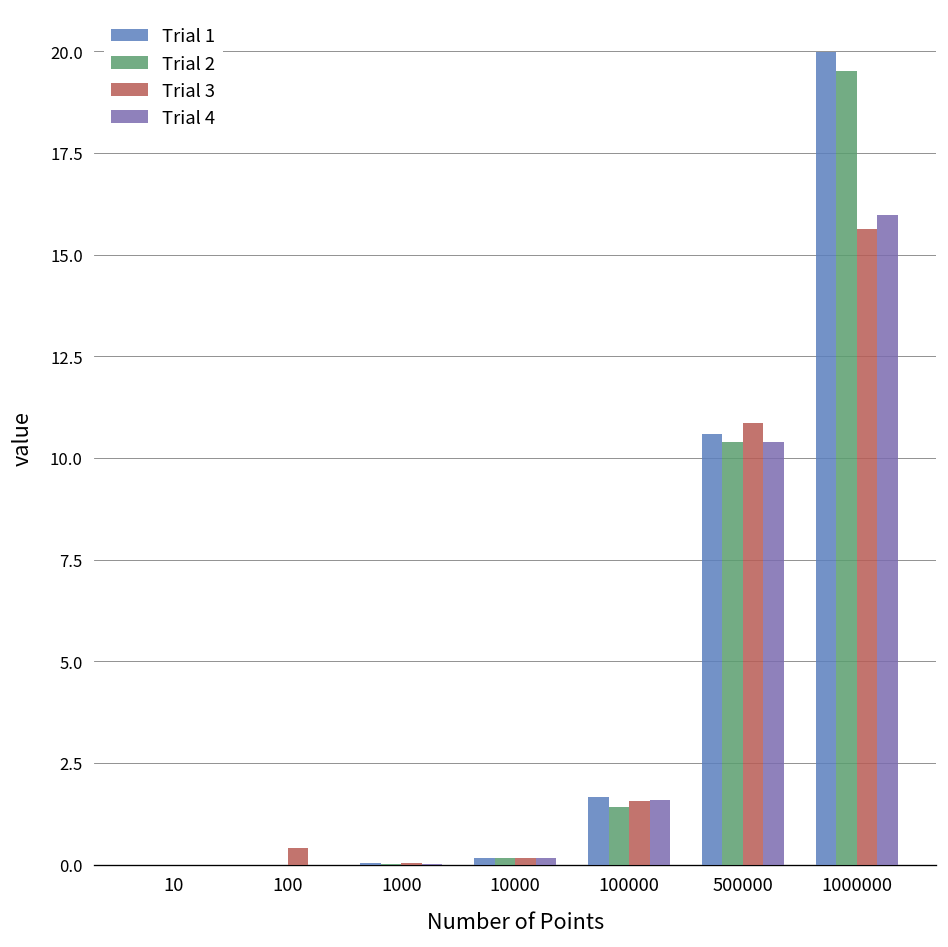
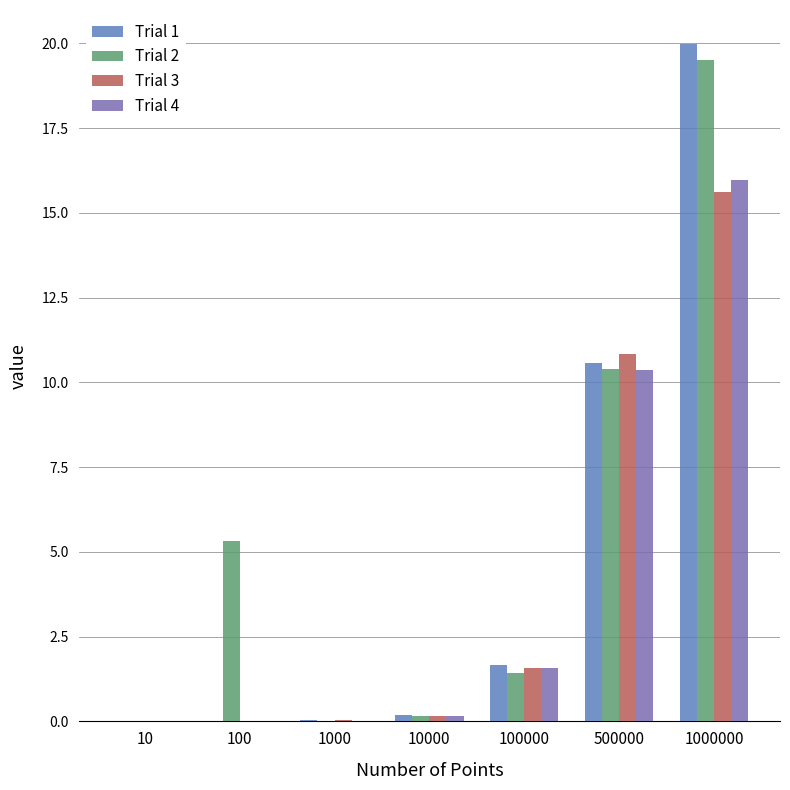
Trial 2, 100: 0.0 -> 5.3
Trial 3, 100: 0.4 -> 0.0
